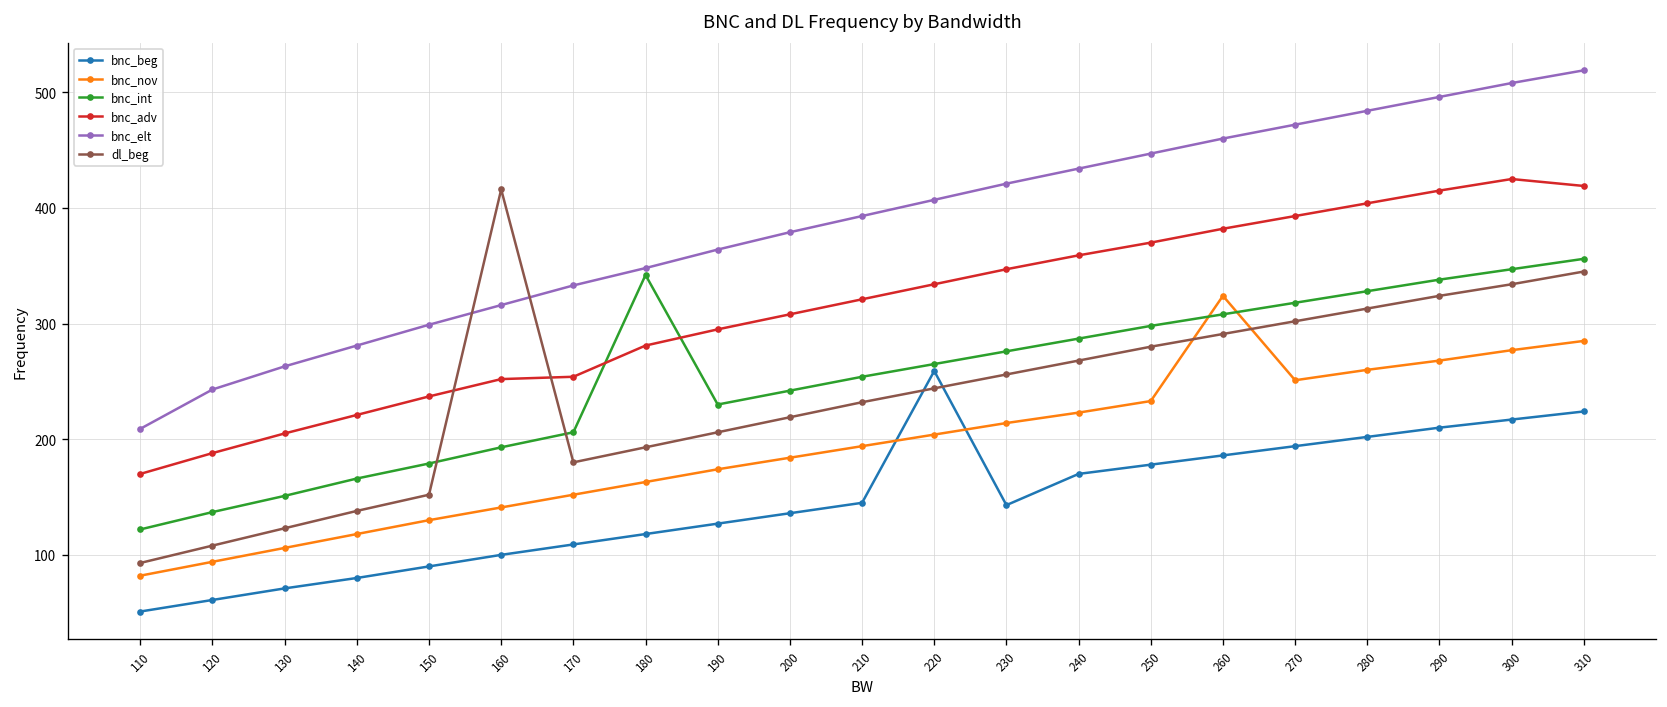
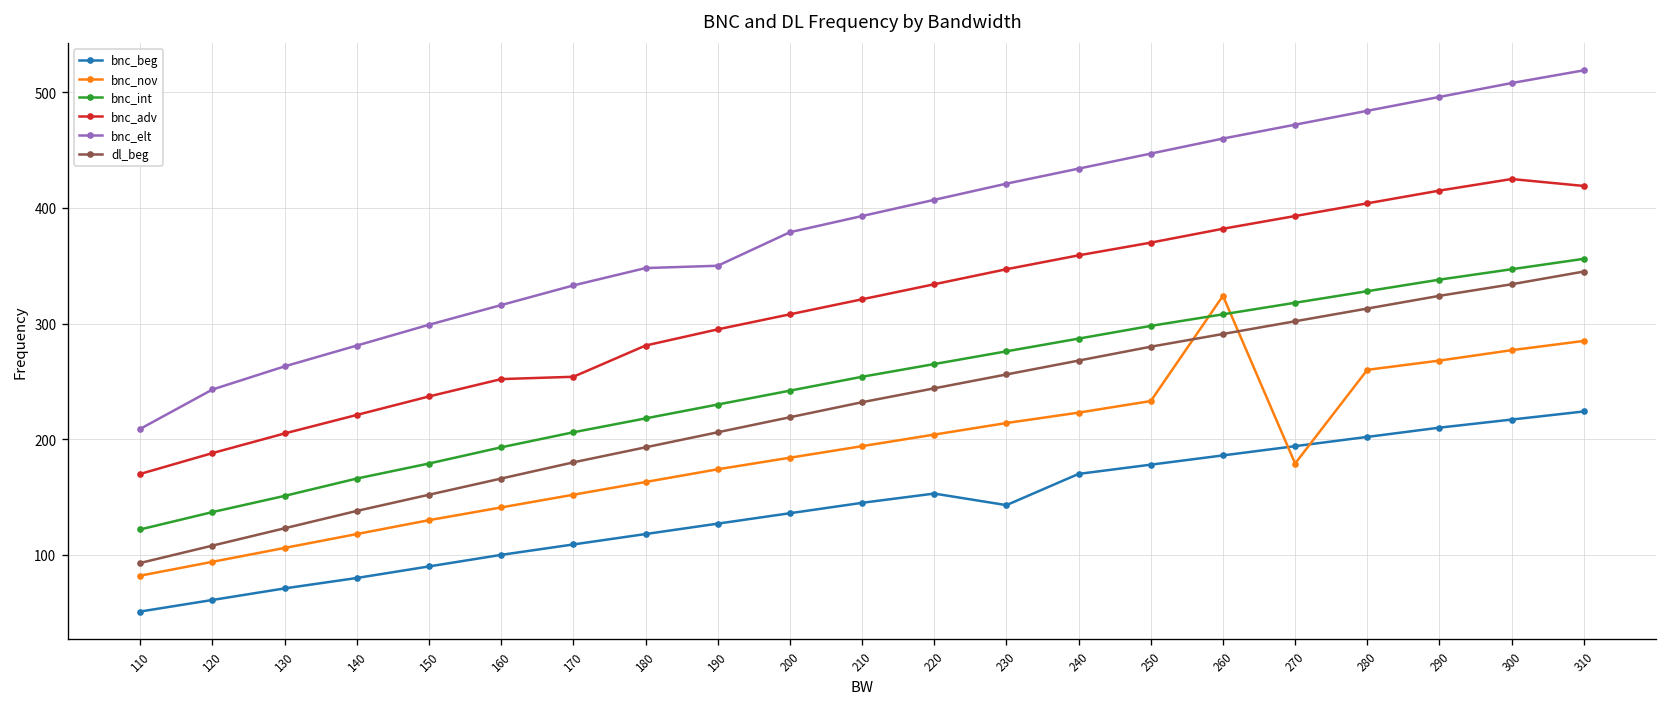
dl_beg, 160: 420 -> 170
bnc_int, 180: 340 -> 220
bnc_elt, 190: 360 -> 350
bnc_beg, 220: 260 -> 150
bnc_nov, 270: 250 -> 180
